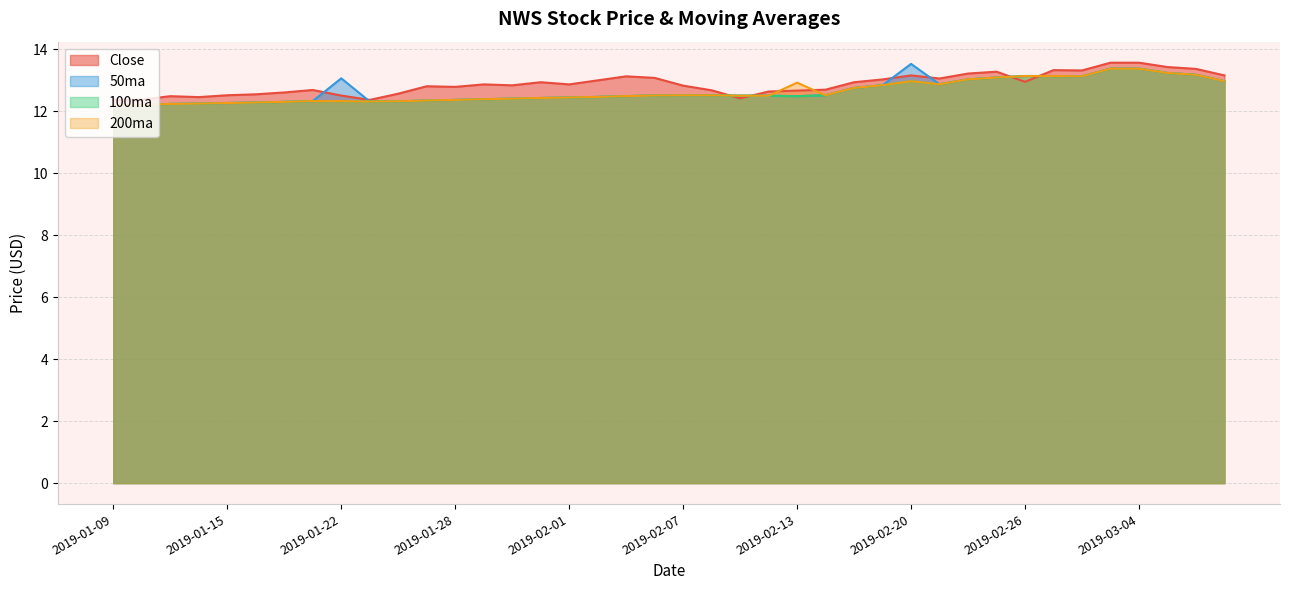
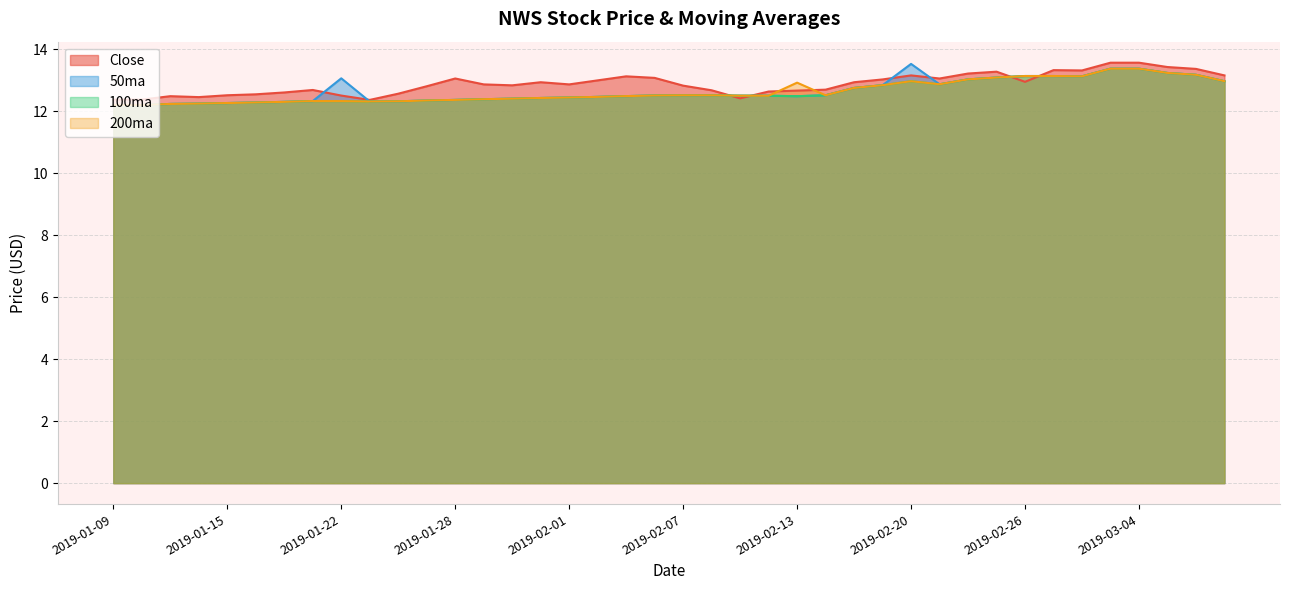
Close, 2019-01-28: 12.8 -> 13.1
